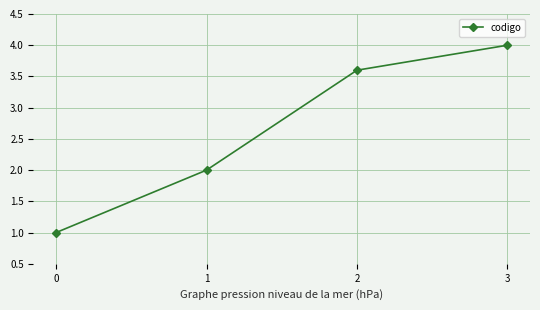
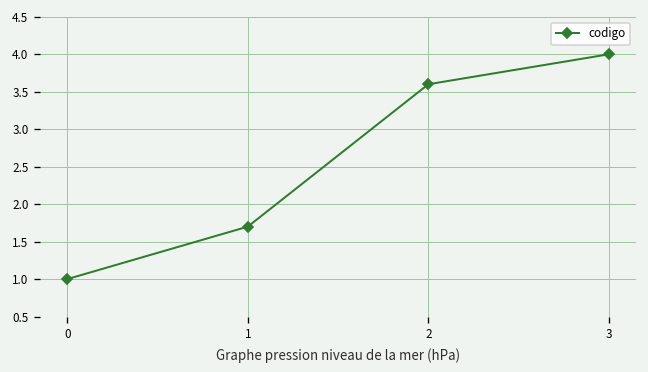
1: 2.0 -> 1.7
